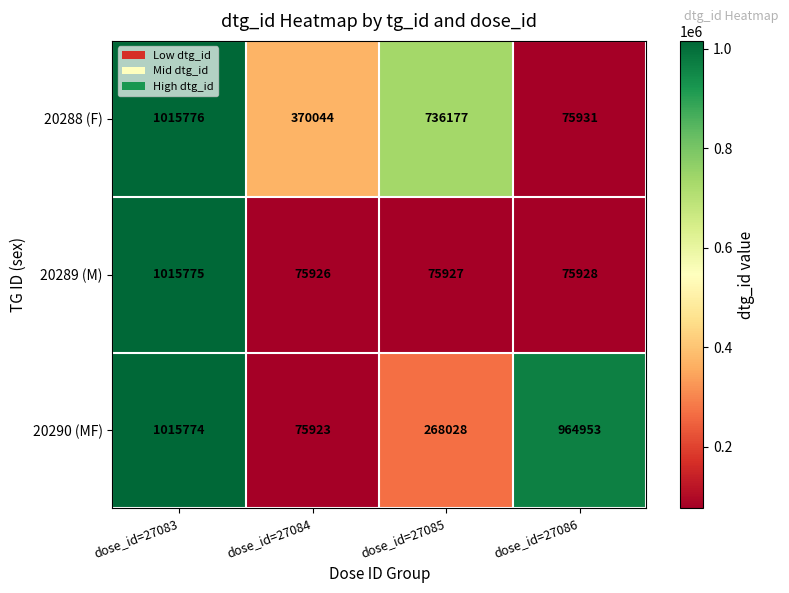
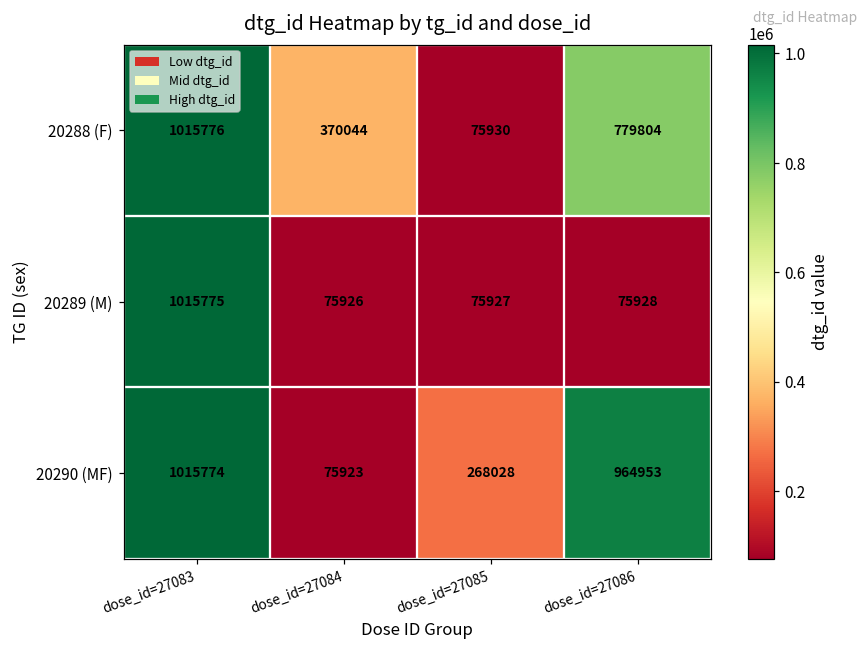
20288 (F), dose_id=27085: 736177 -> 75930
20288 (F), dose_id=27086: 75931 -> 779804
